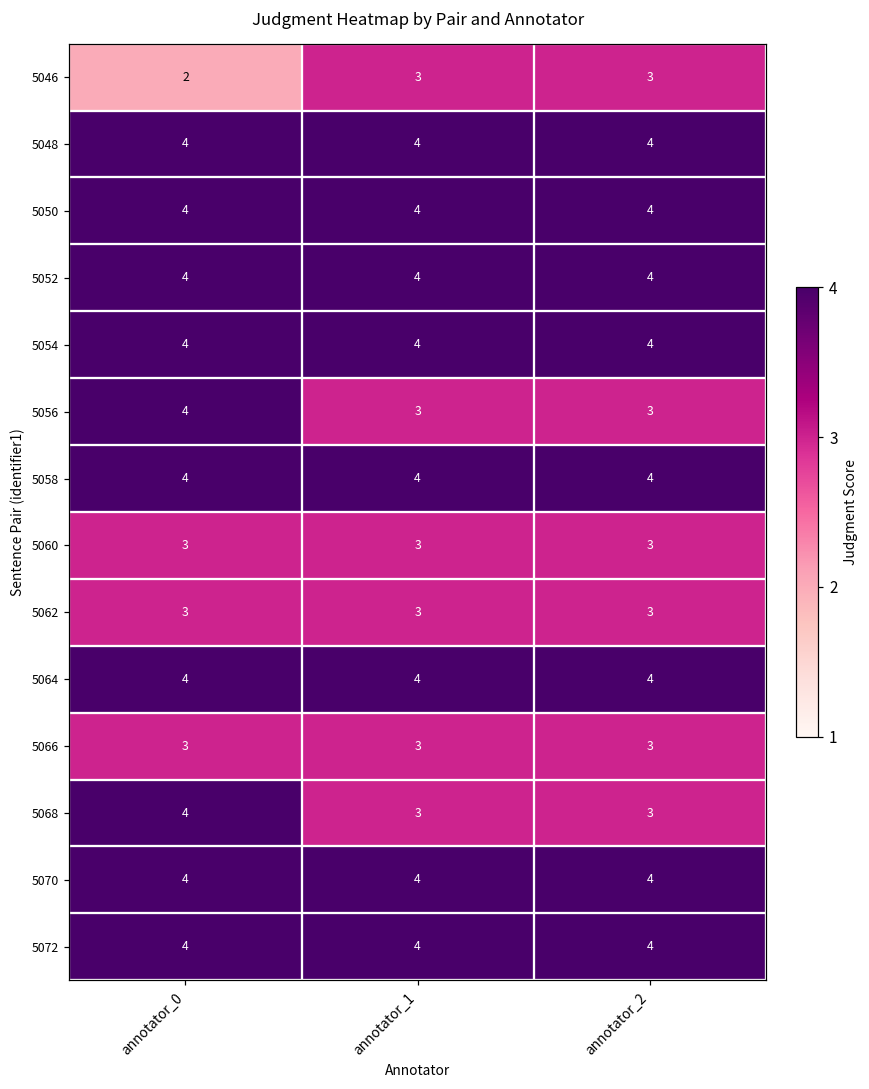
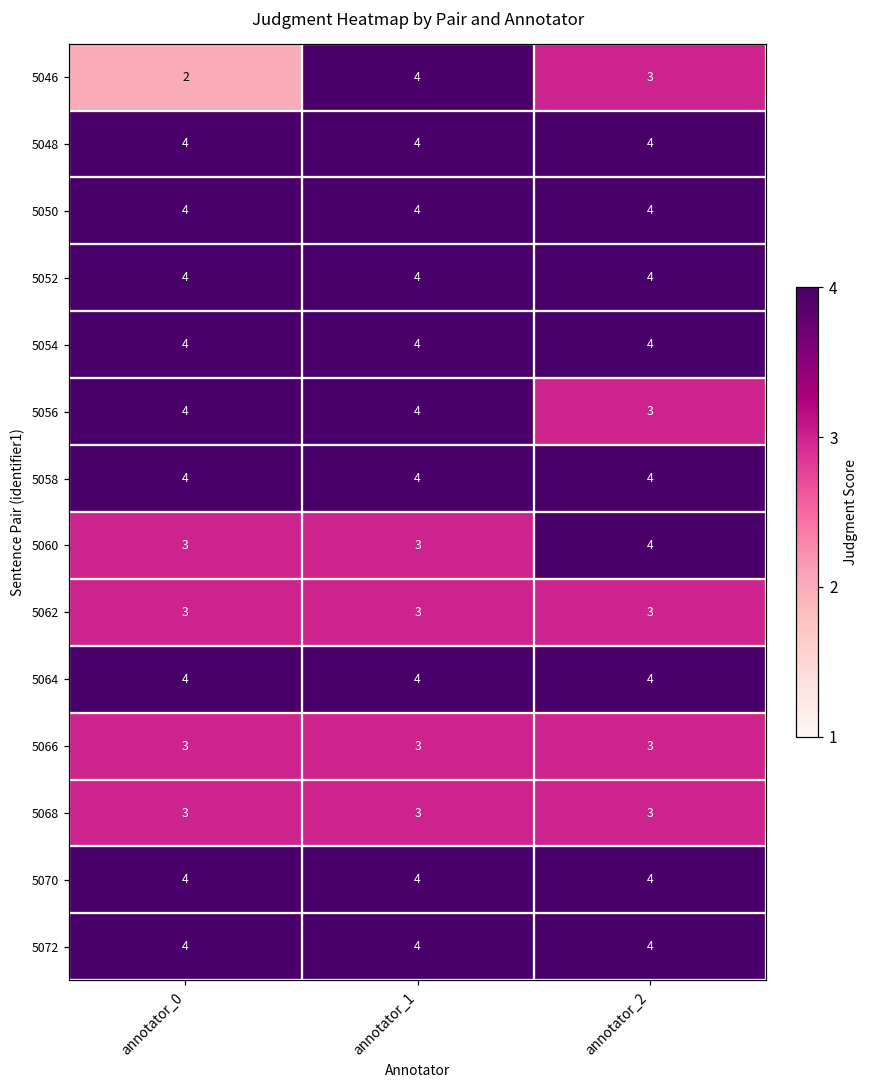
5046, annotator_1: 3 -> 4
5056, annotator_1: 3 -> 4
5060, annotator_2: 3 -> 4
5068, annotator_0: 4 -> 3
